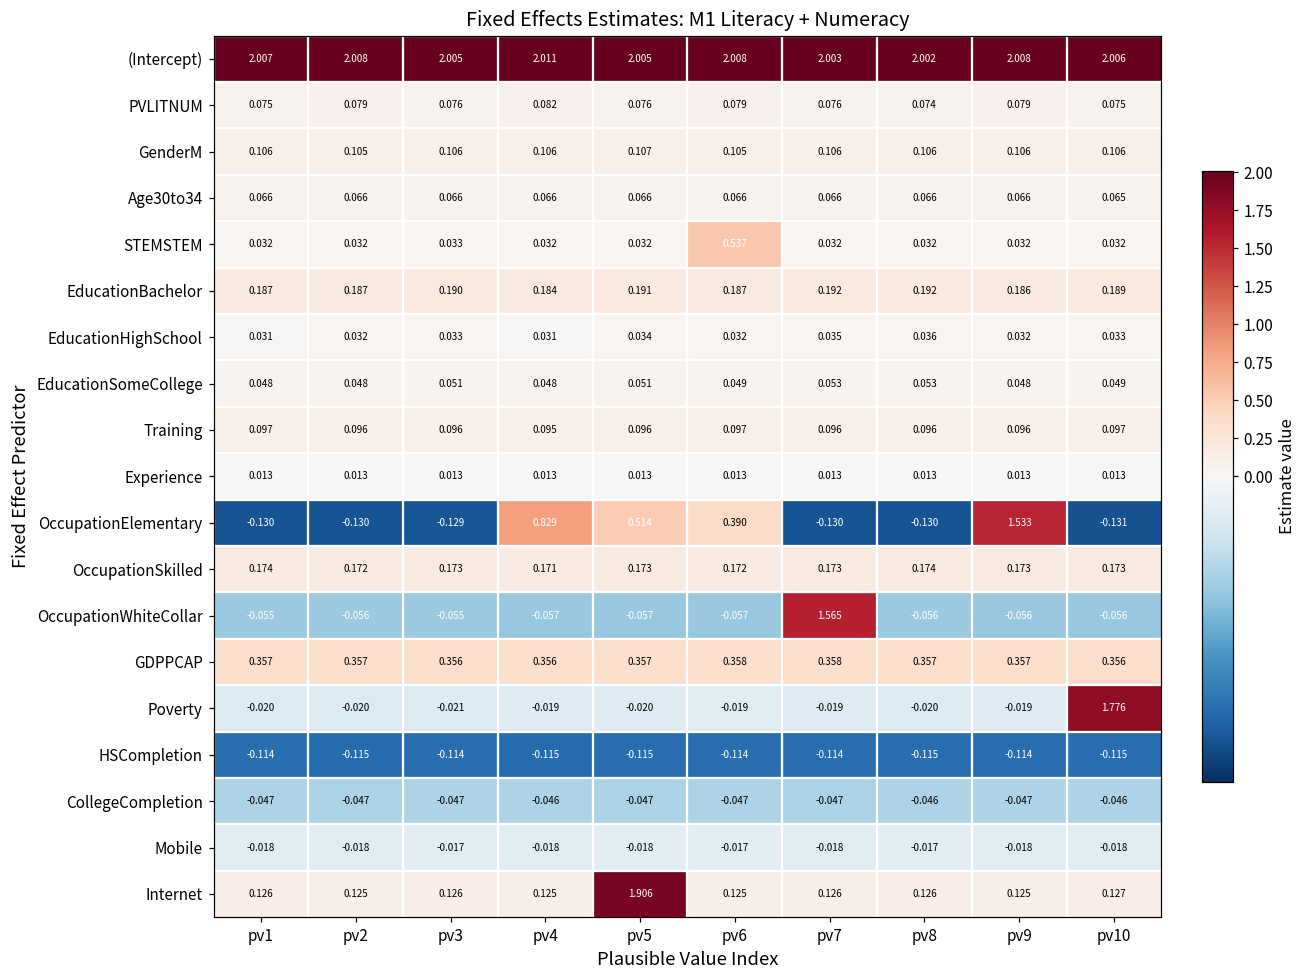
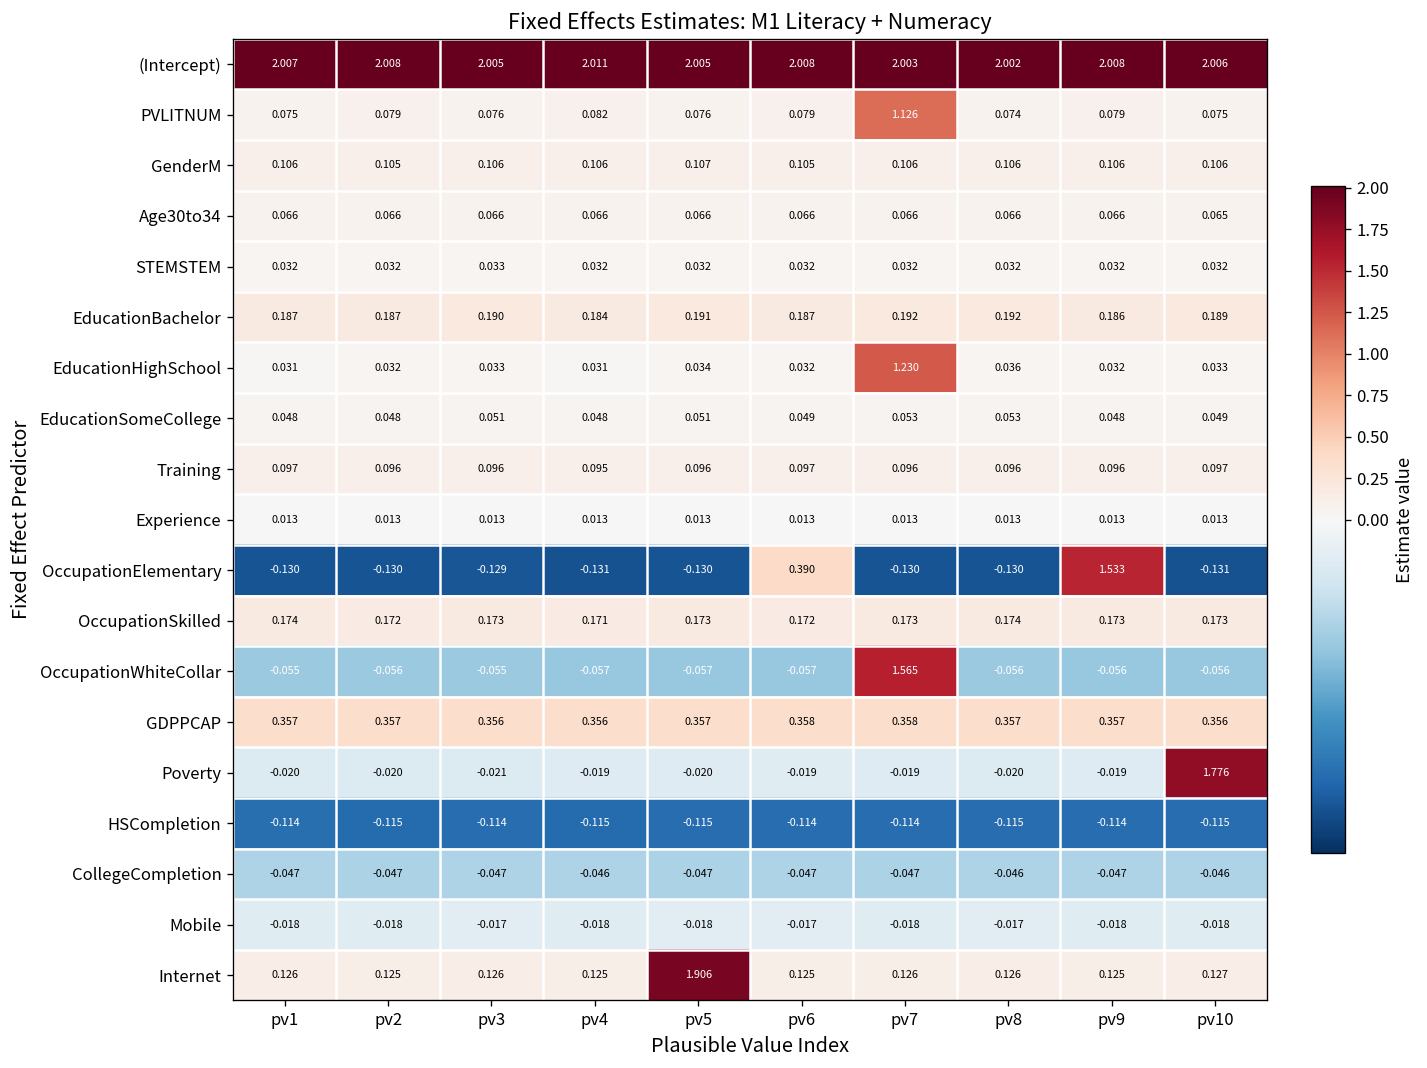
PVLITNUM, pv7: 0.076 -> 1.126
STEMSTEM, pv6: 0.537 -> 0.032
EducationHighSchool, pv7: 0.035 -> 1.230
OccupationElementary, pv4: 0.829 -> -0.131
OccupationElementary, pv5: 0.514 -> -0.130
